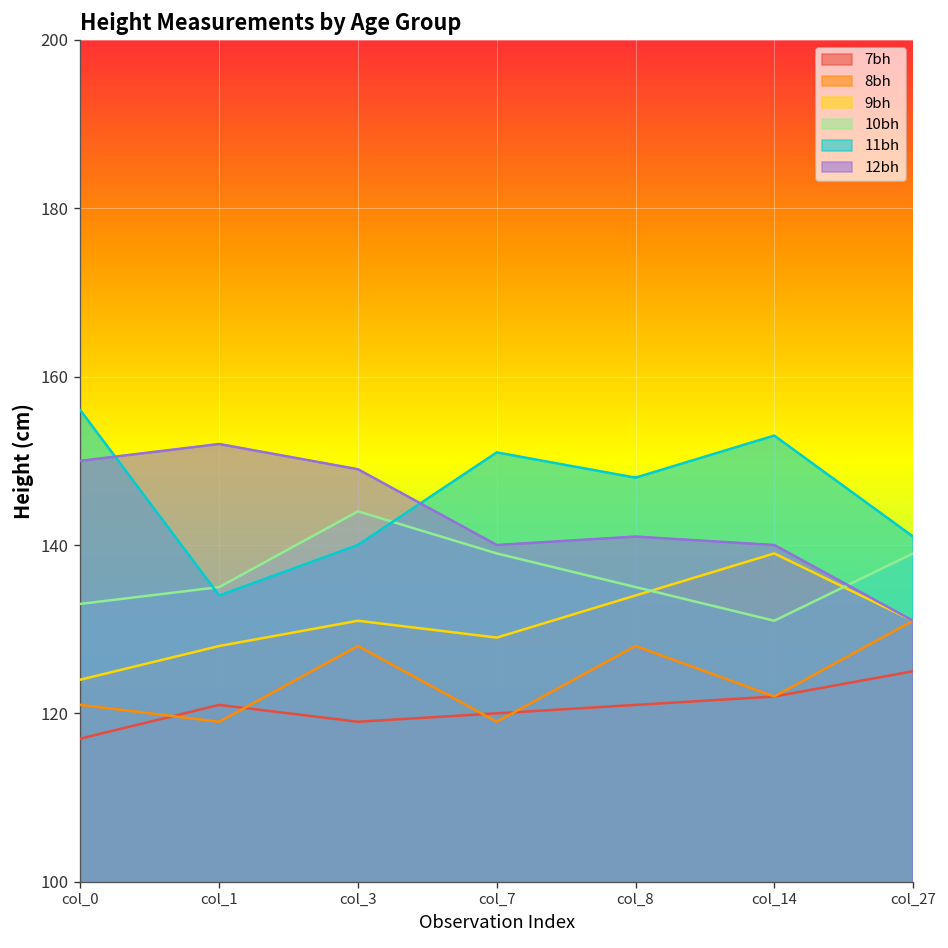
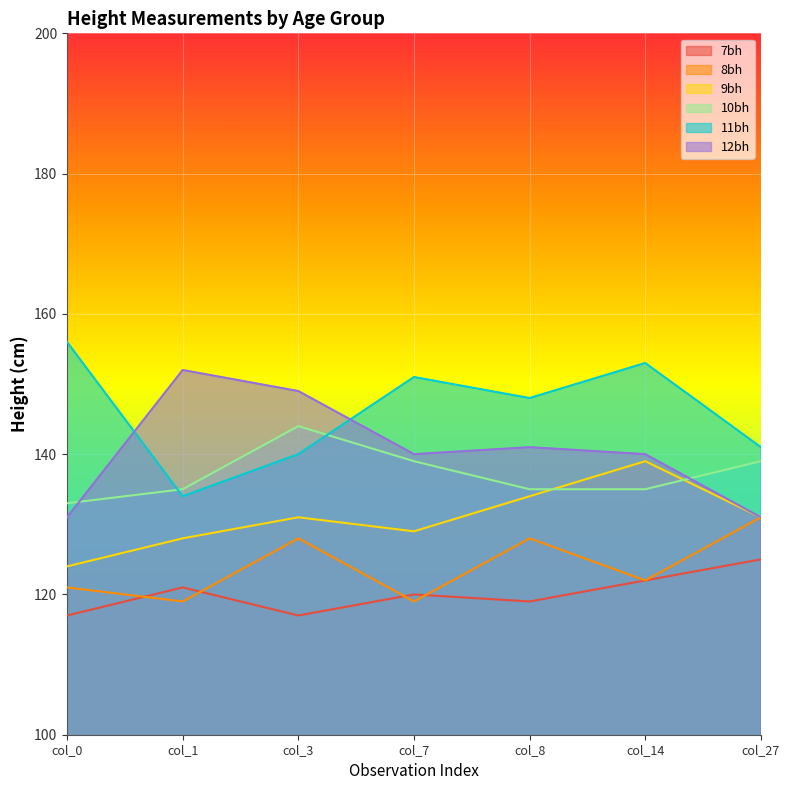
12bh, col_0: 150 -> 131
7bh, col_3: 119 -> 117
7bh, col_8: 121 -> 119
10bh, col_14: 131 -> 135
